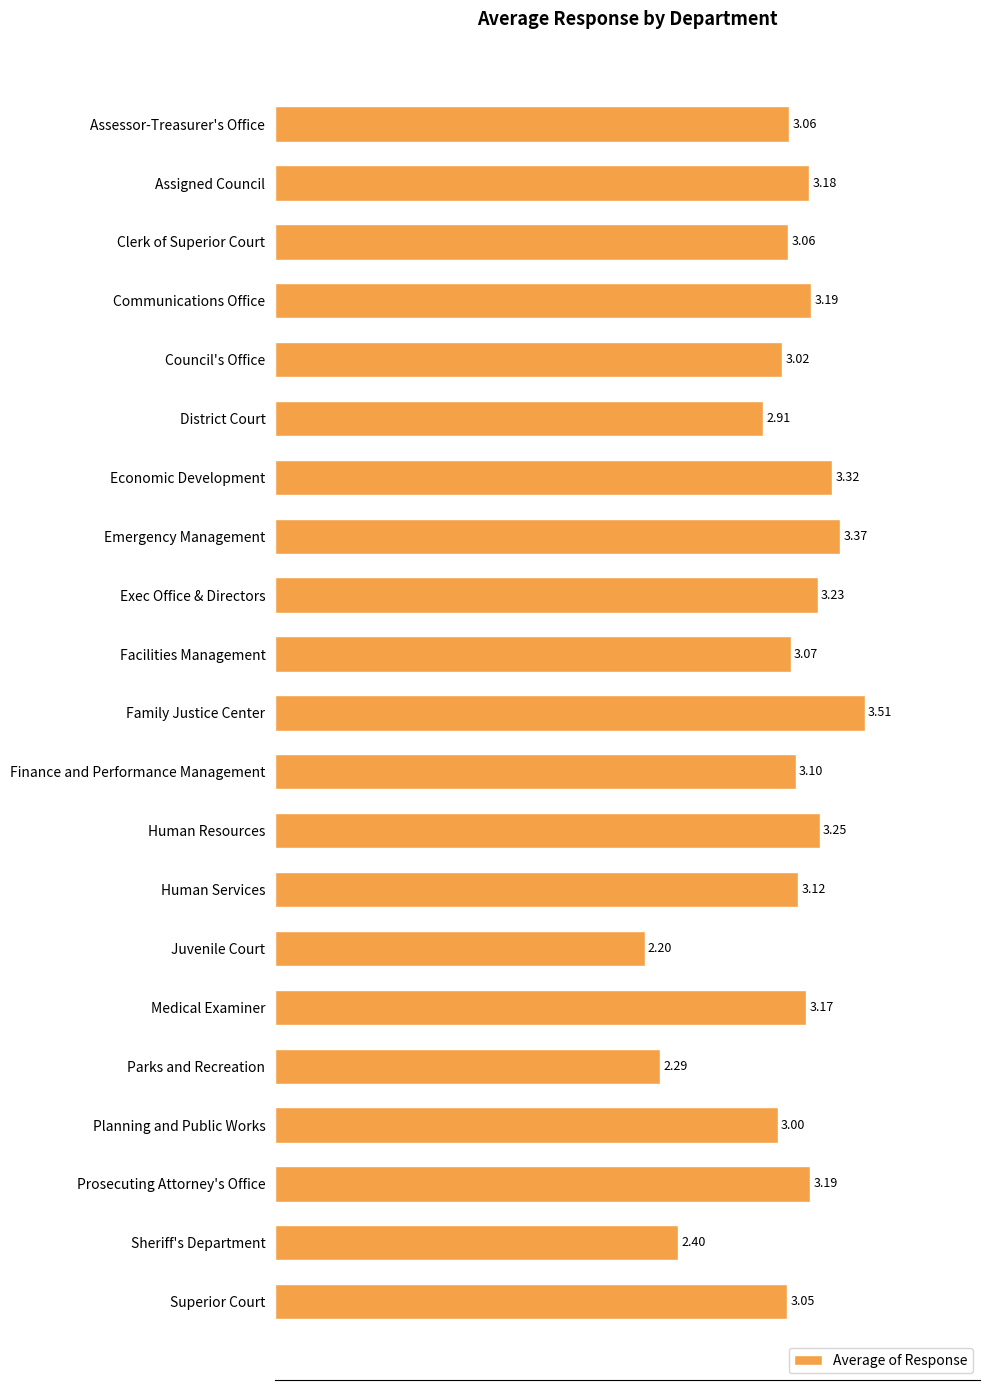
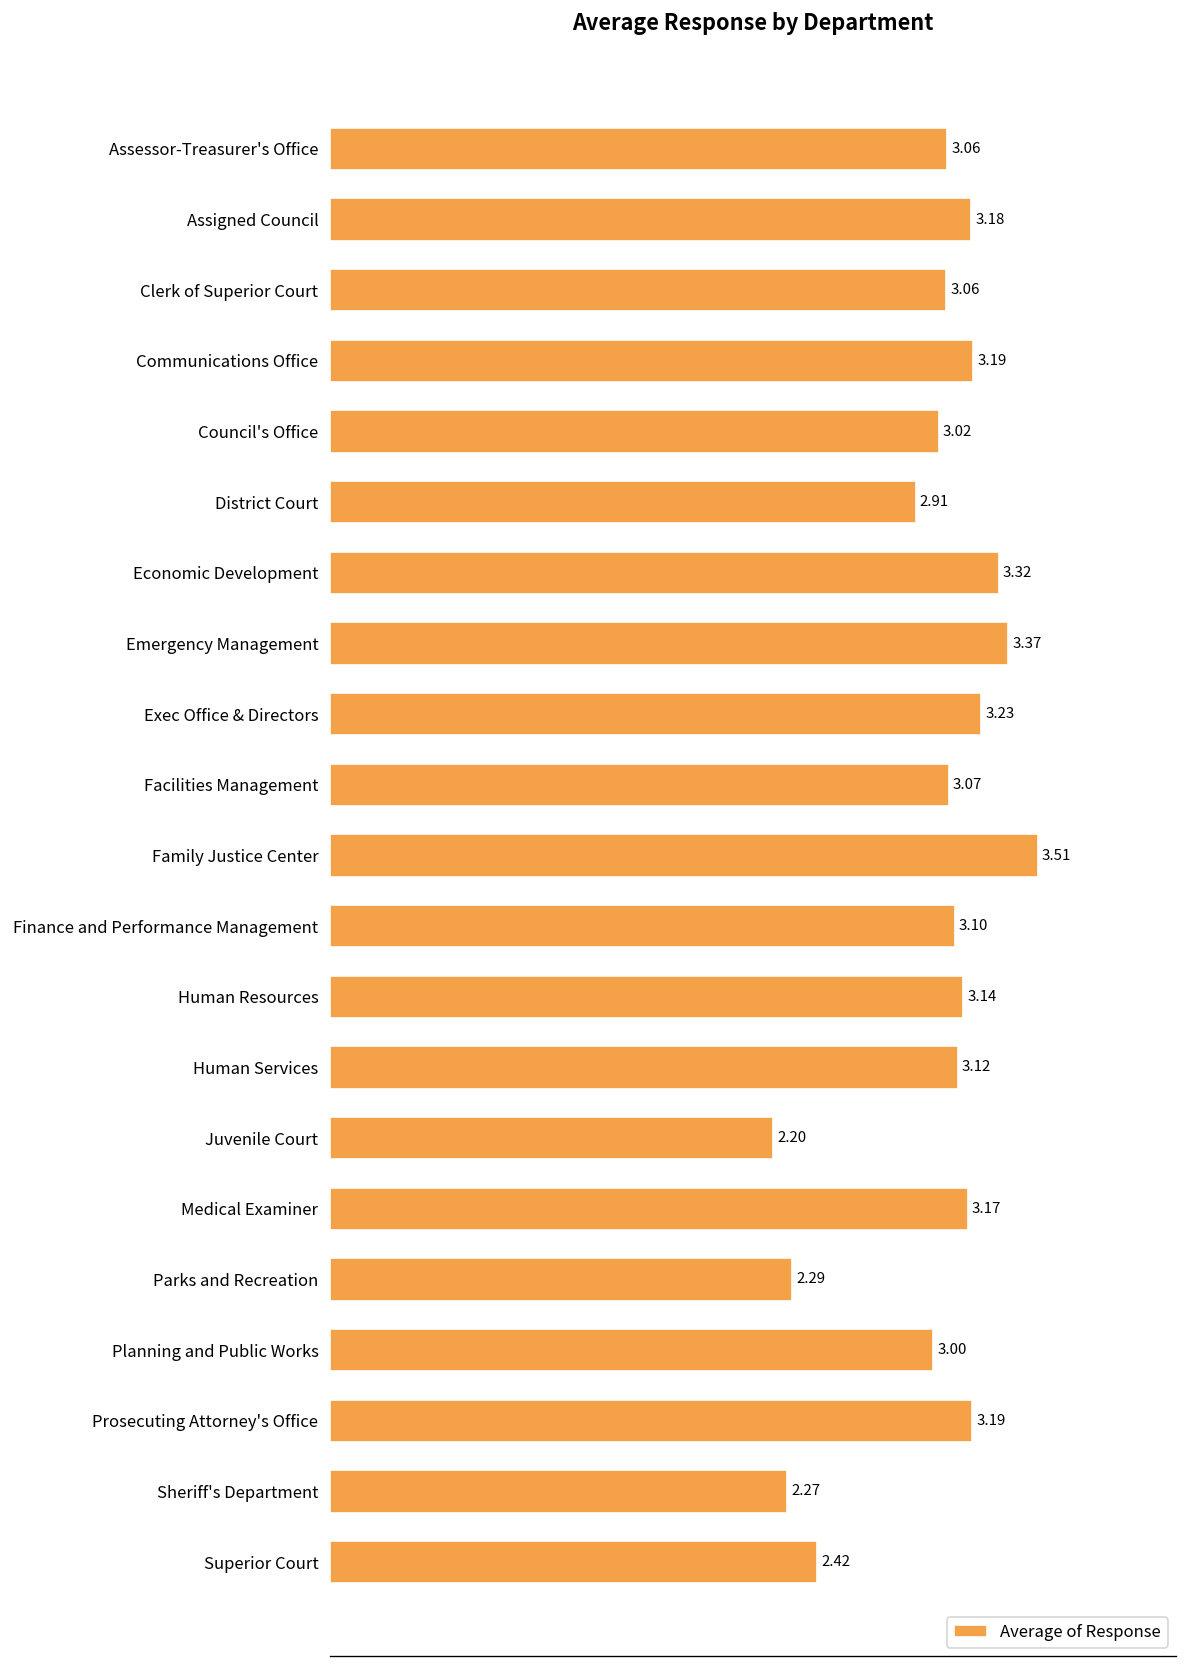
Human Resources: 3.25 -> 3.14
Sheriff's Department: 2.40 -> 2.27
Superior Court: 3.05 -> 2.42
